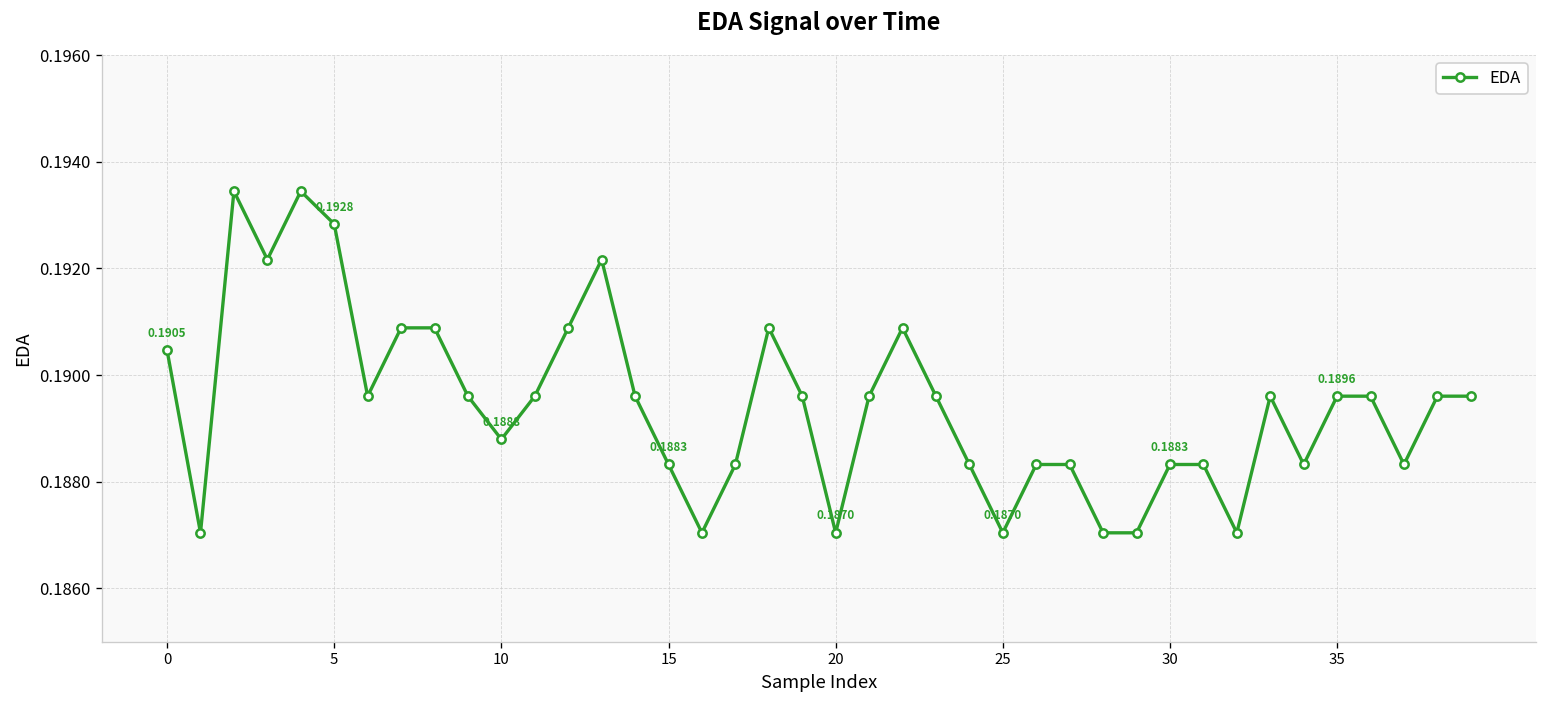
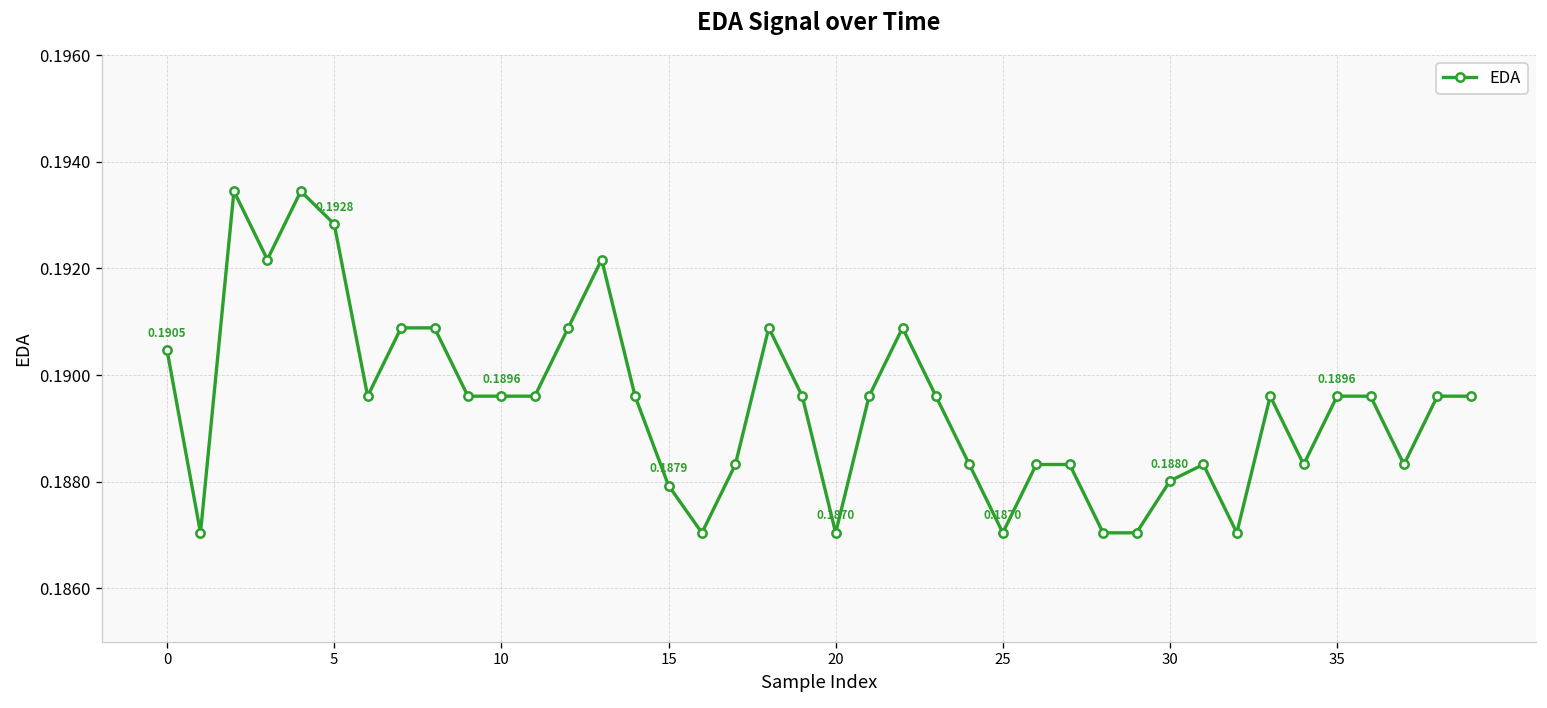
10: 0.1888 -> 0.1896
15: 0.1883 -> 0.1879
30: 0.1883 -> 0.1880
